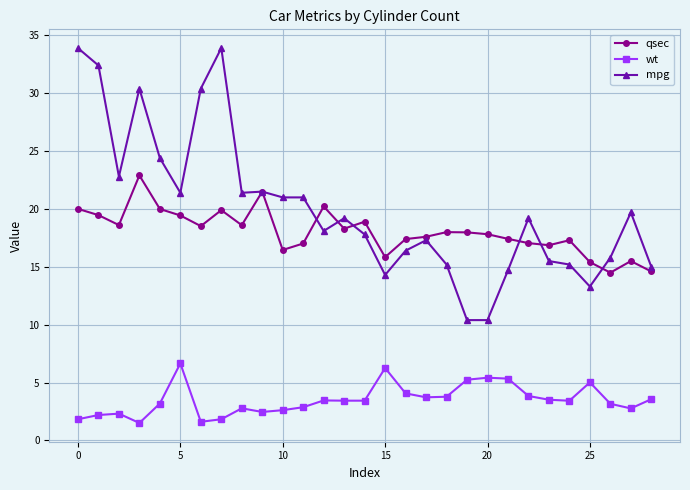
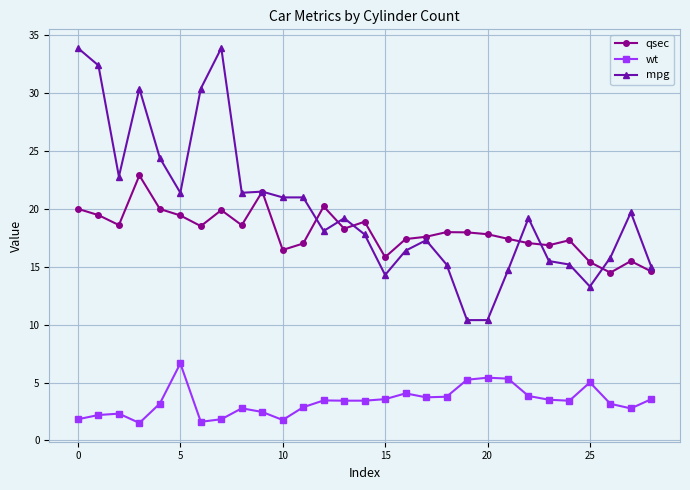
wt, 10: 2.6 -> 1.8
wt, 15: 6.3 -> 3.6
